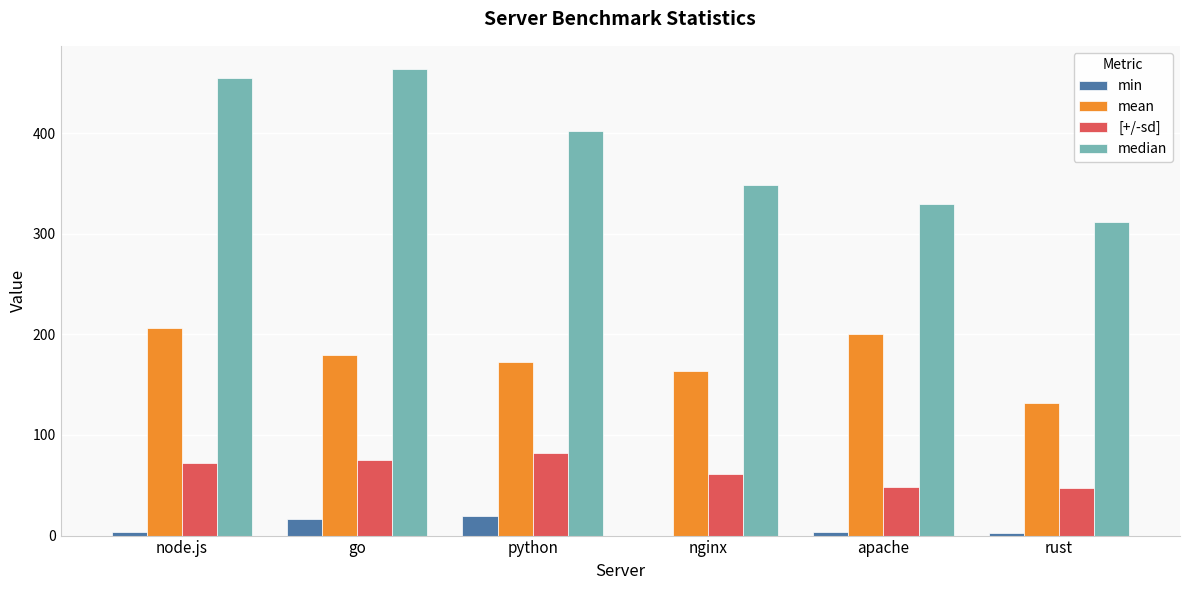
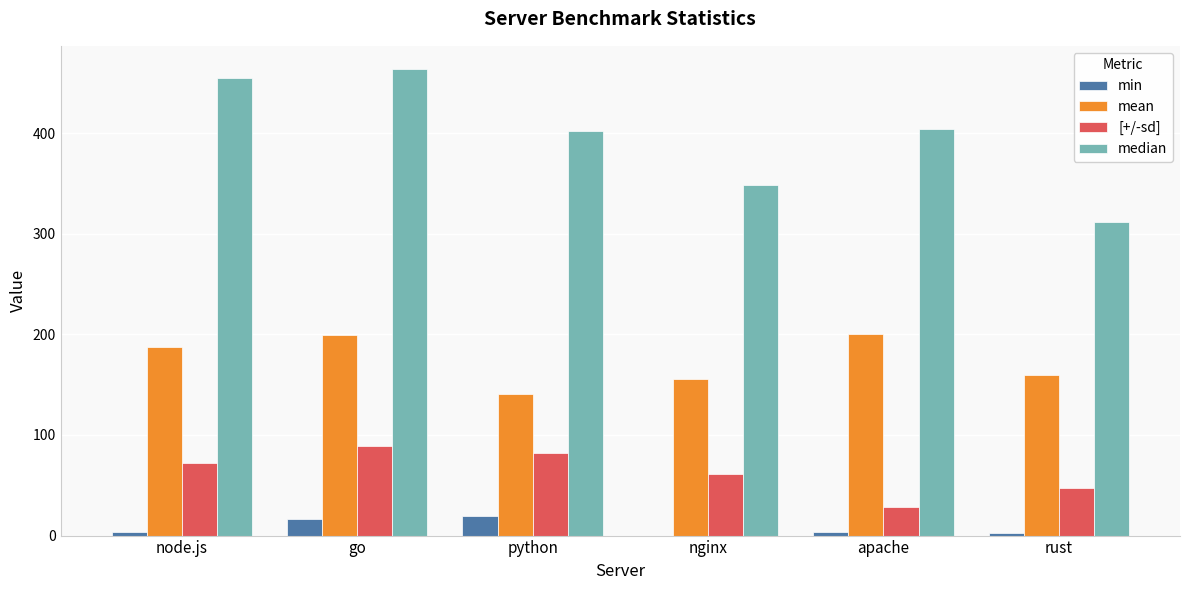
mean, node.js: 206 -> 187
mean, go: 180 -> 199
[+/-sd], go: 75 -> 89
mean, python: 172 -> 141
mean, nginx: 163 -> 155
[+/-sd], apache: 48 -> 28
median, apache: 329 -> 404
mean, rust: 132 -> 159
